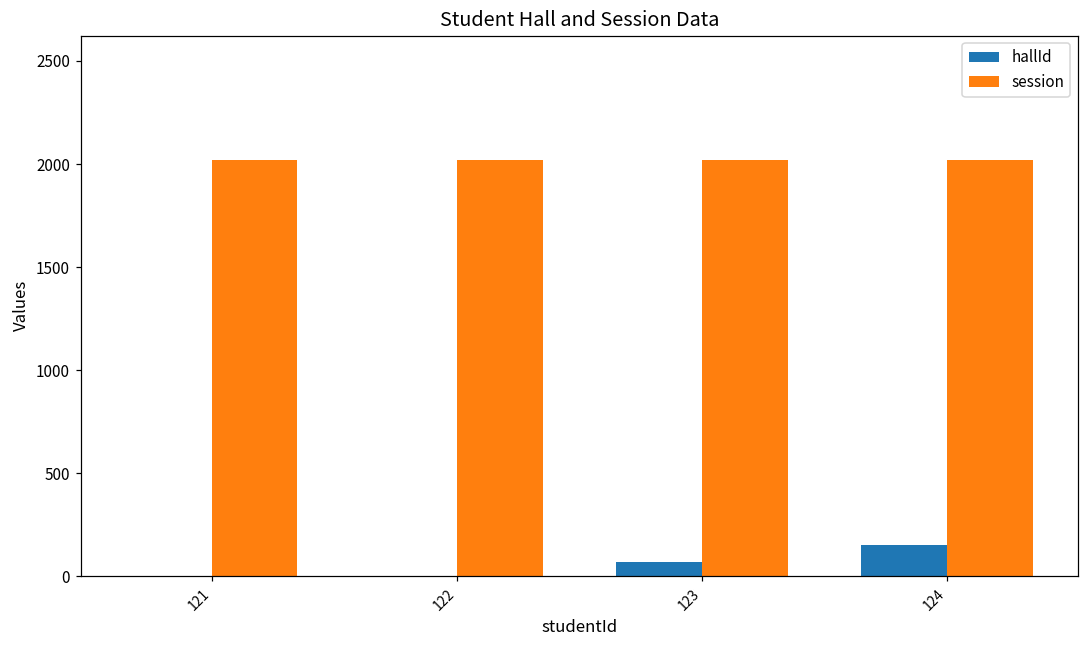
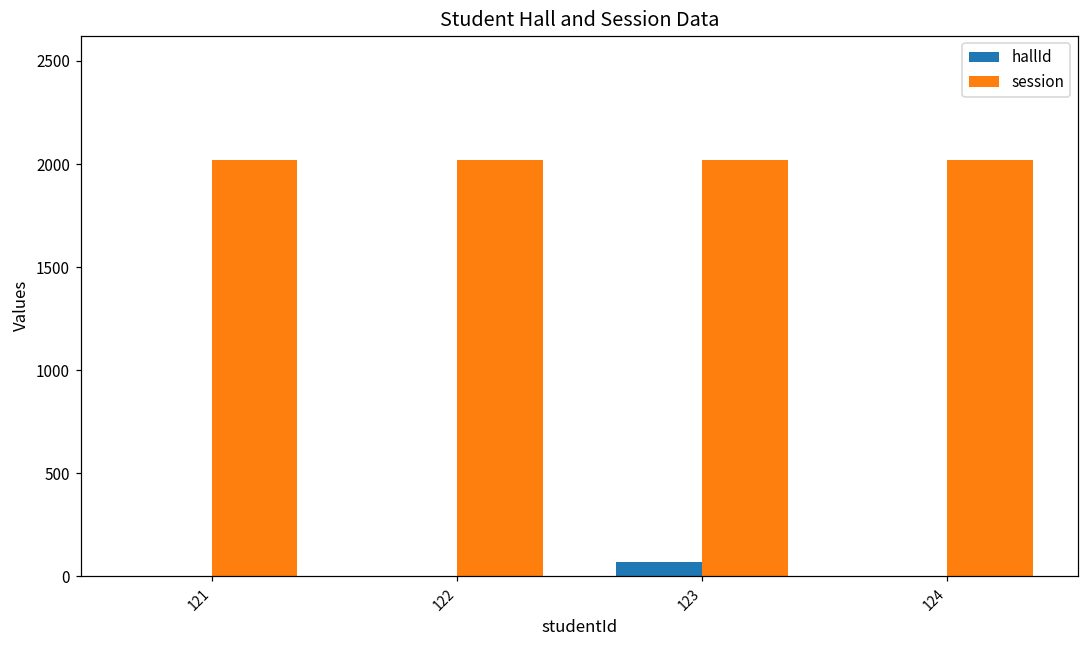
hallId, 124: 150 -> 0
